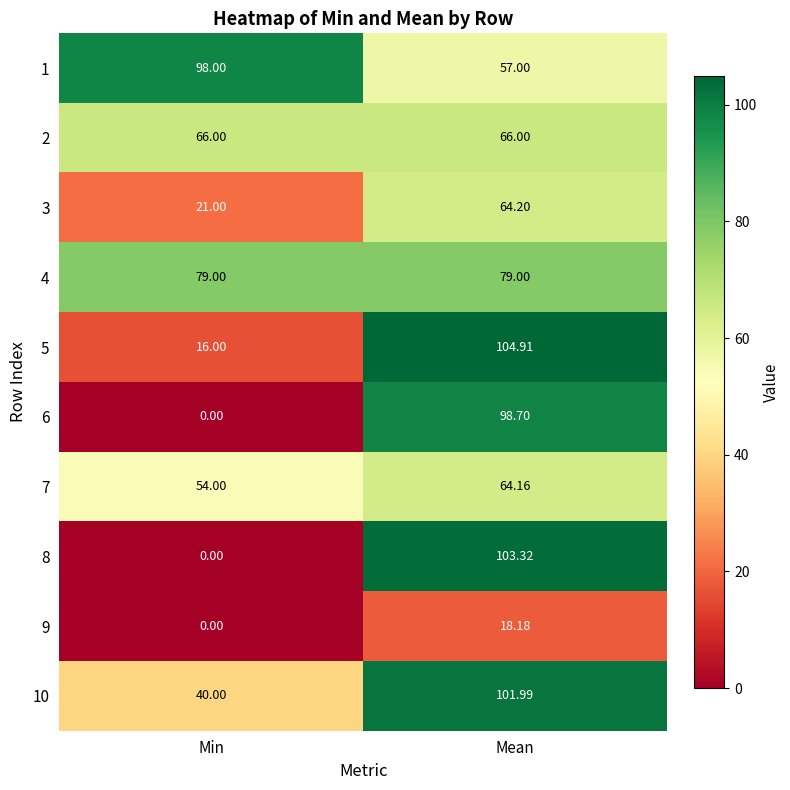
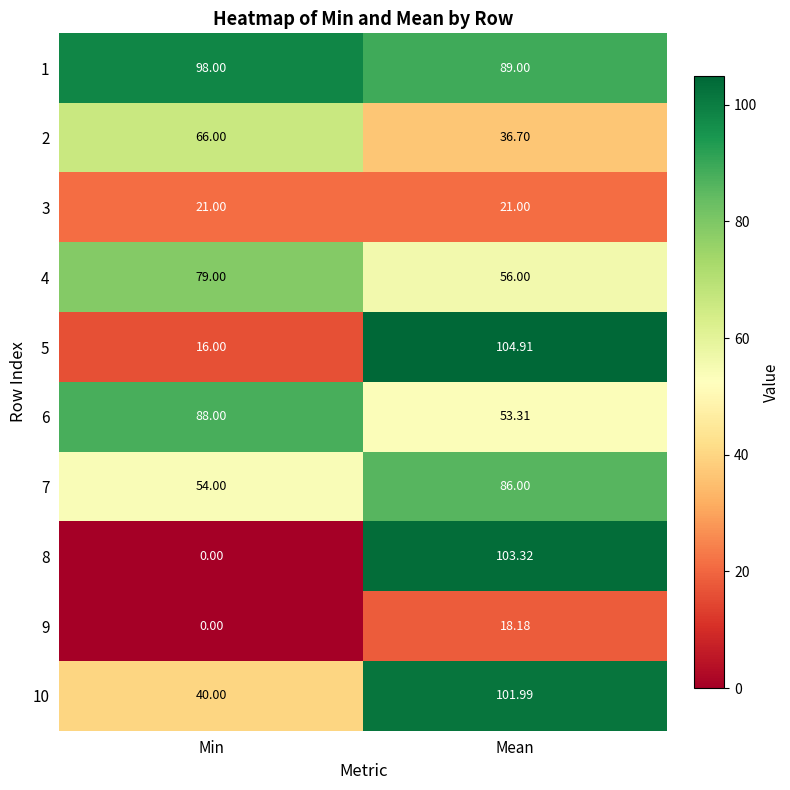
1, Mean: 57.00 -> 89.00
2, Mean: 66.00 -> 36.70
3, Mean: 64.20 -> 21.00
4, Mean: 79.00 -> 56.00
6, Min: 0.00 -> 88.00
6, Mean: 98.70 -> 53.31
7, Mean: 64.16 -> 86.00
